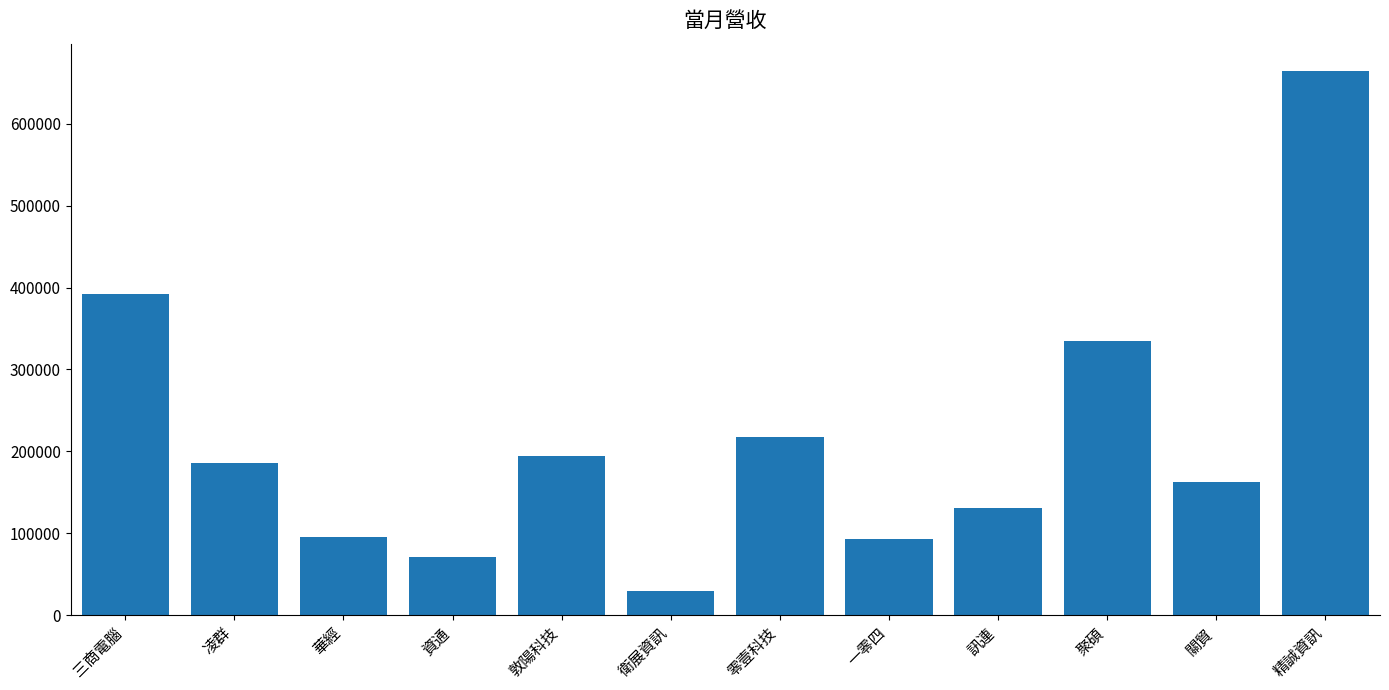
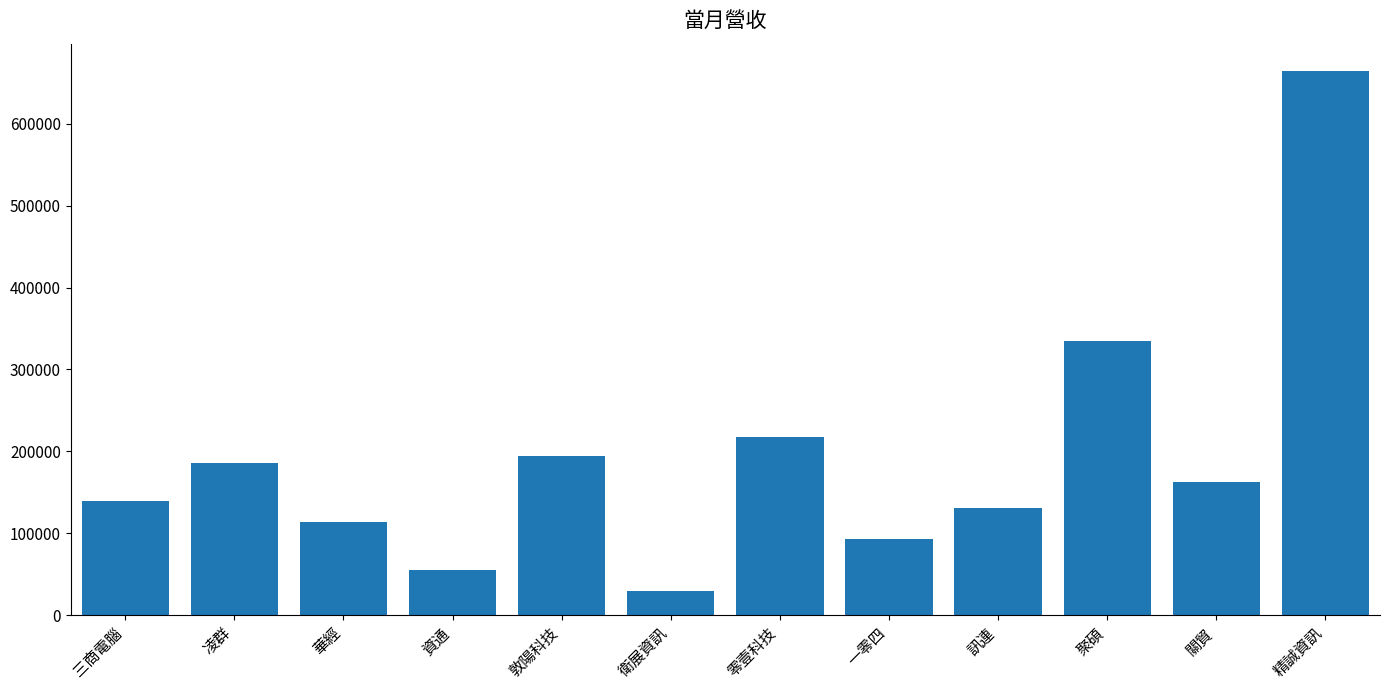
三商電腦: 390000 -> 140000
華經: 100000 -> 110000
資通: 70000 -> 50000
